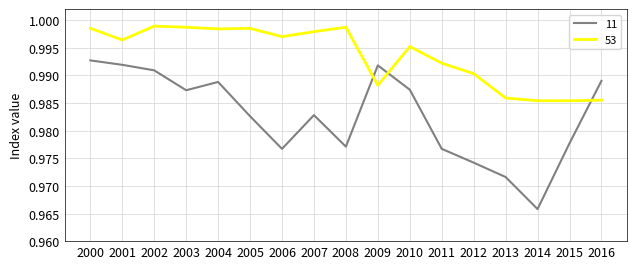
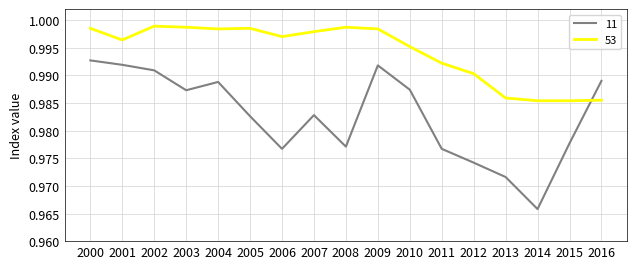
53, 2009: 0.988 -> 0.998
